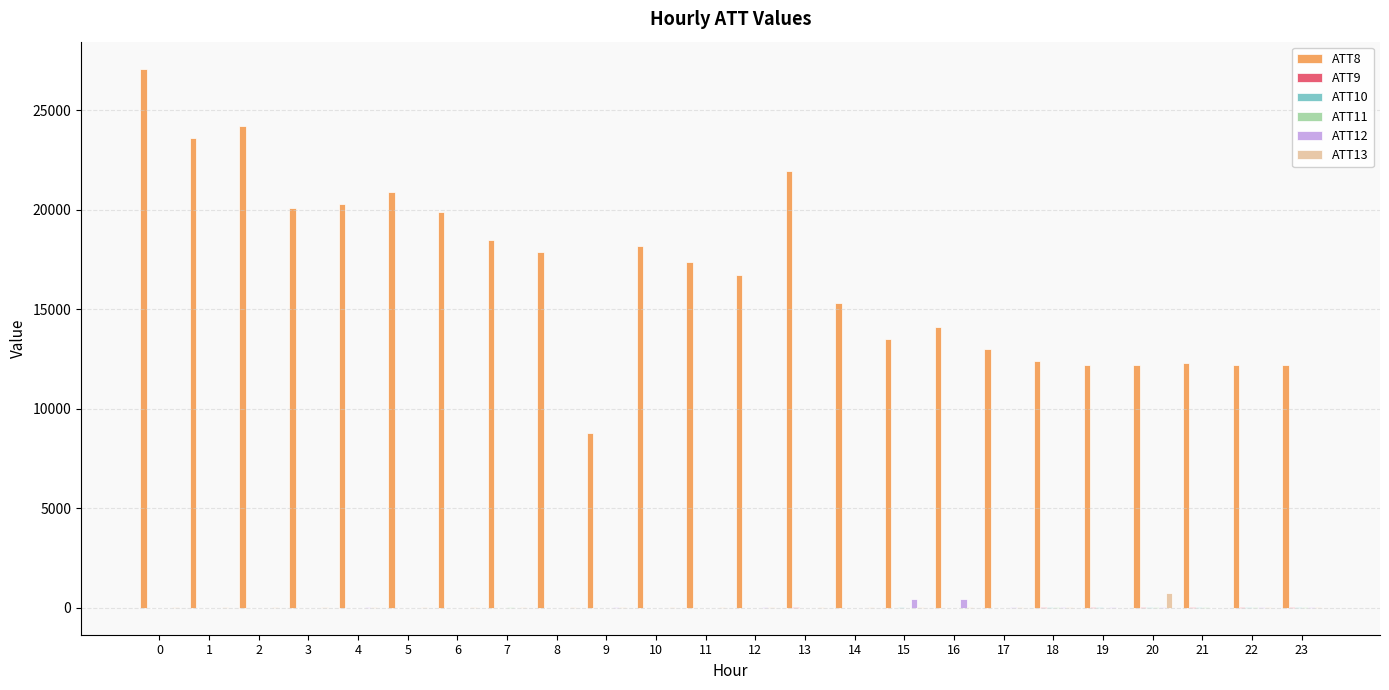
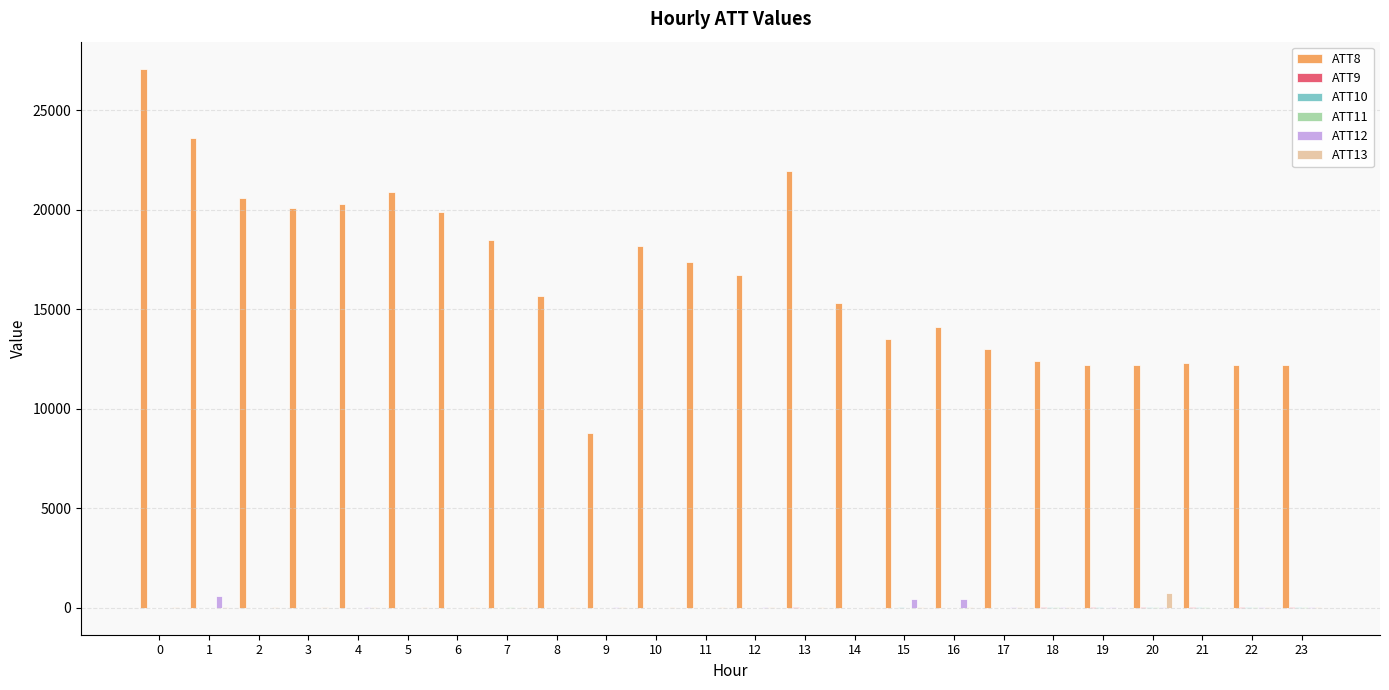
ATT12, 1: 0 -> 600
ATT8, 2: 24200 -> 20600
ATT8, 8: 17900 -> 15700
